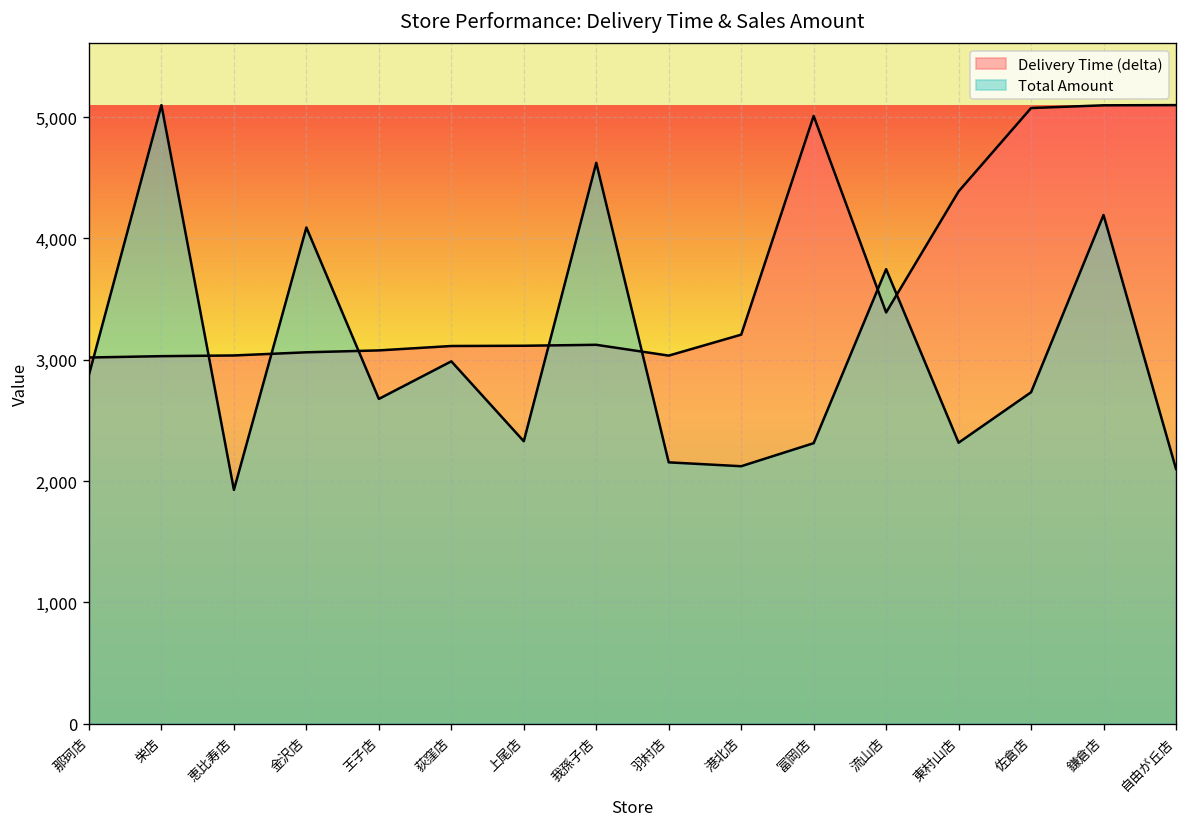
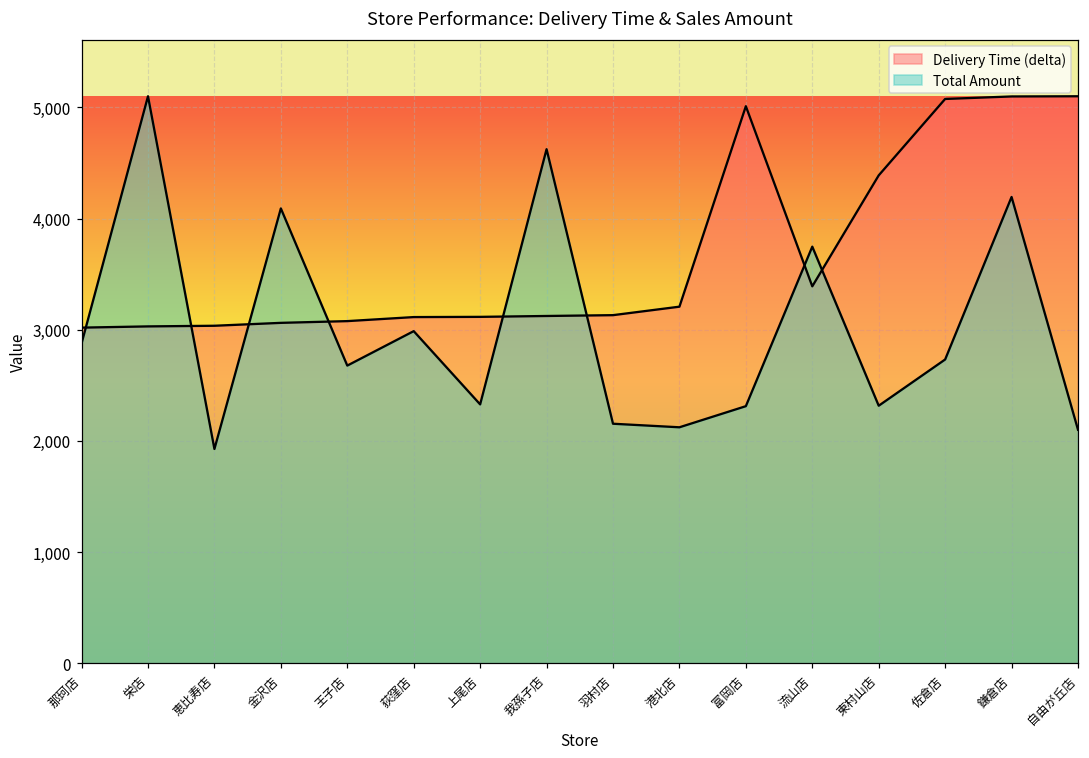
Delivery Time (delta), 羽村店: 3,030 -> 3,130
